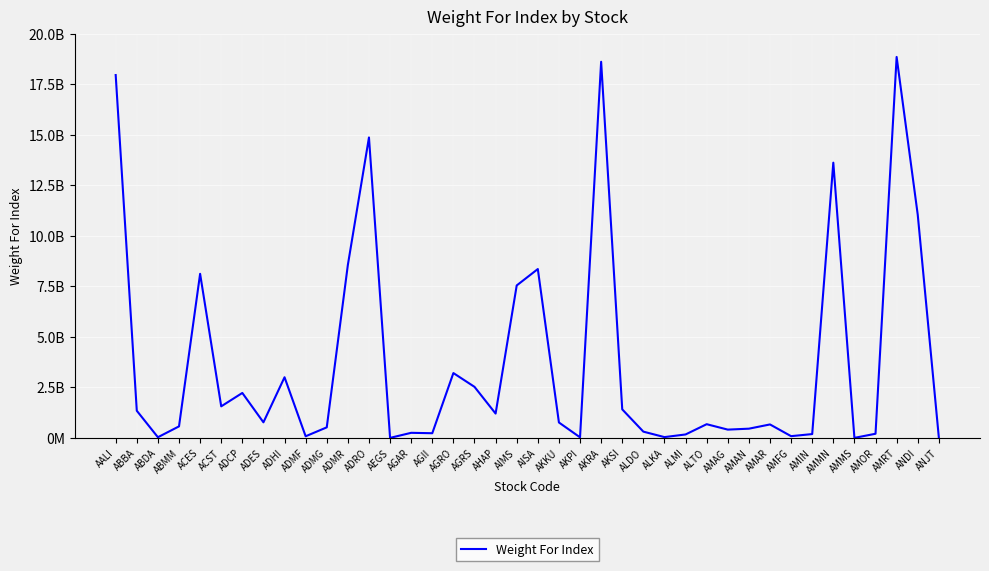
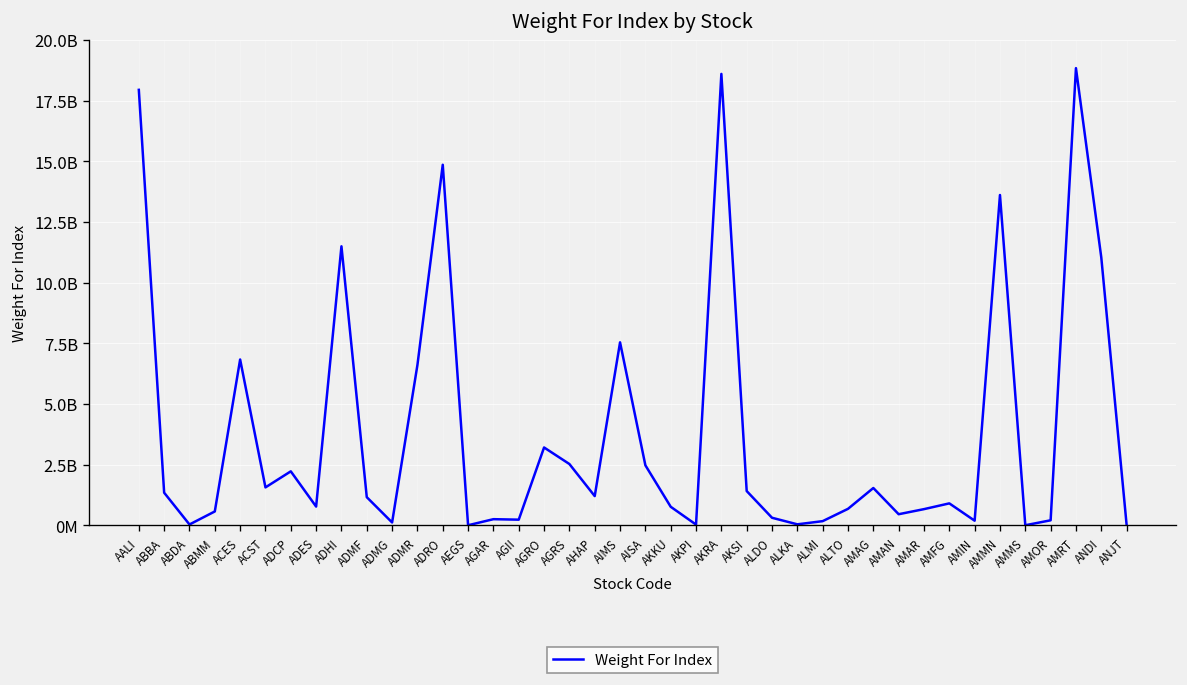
ACES: 8100000000 -> 6800000000
ADHI: 3000000000 -> 11500000000
ADMF: 100000000 -> 1200000000
ADMG: 500000000 -> 100000000
ADMR: 8600000000 -> 6600000000
AISA: 8400000000 -> 2500000000
AMAG: 400000000 -> 1500000000
AMFG: 100000000 -> 900000000
